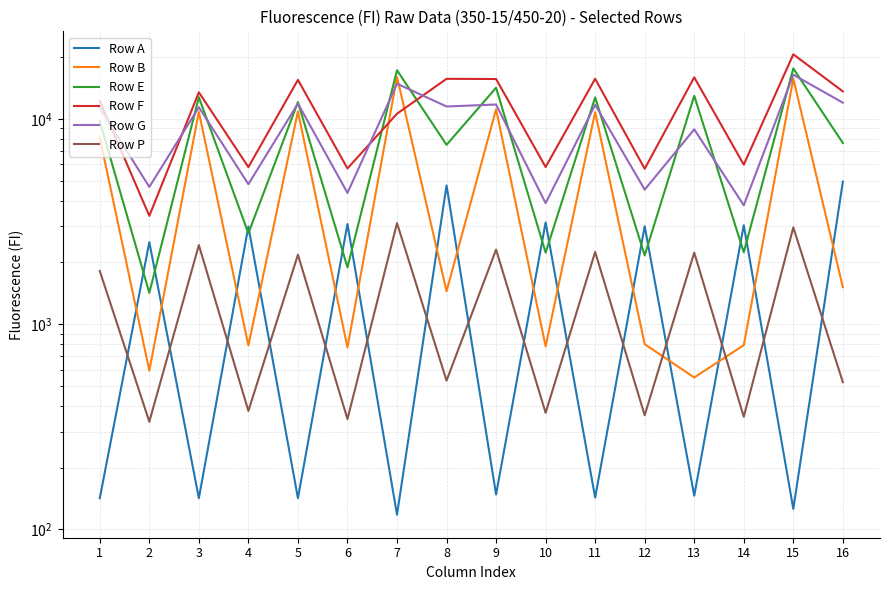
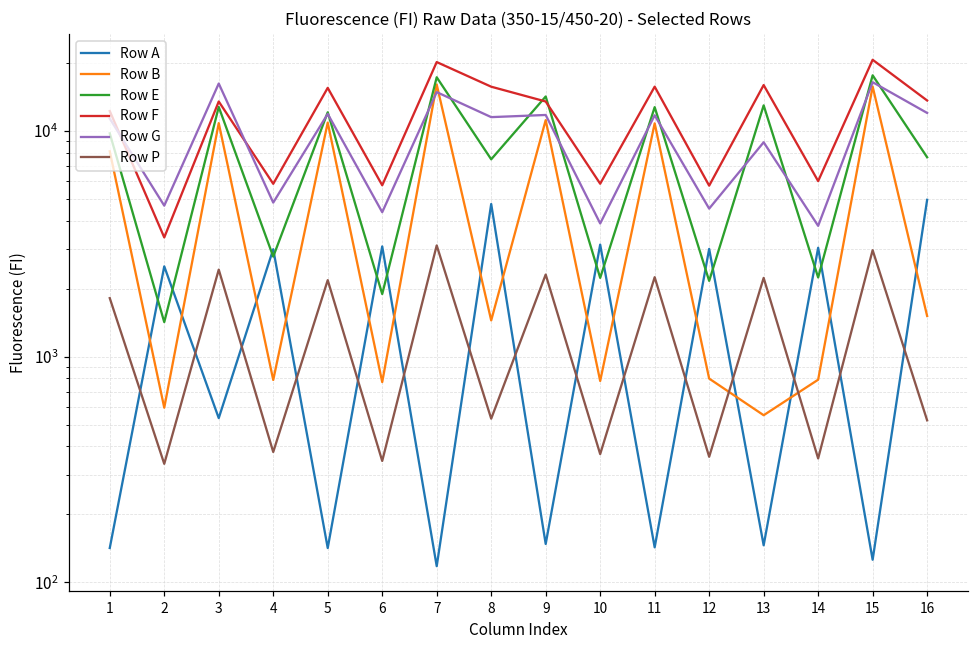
Row A, 3: 140 -> 530
Row G, 3: 11000 -> 16000
Row F, 7: 11000 -> 20000
Row F, 9: 16000 -> 13000
